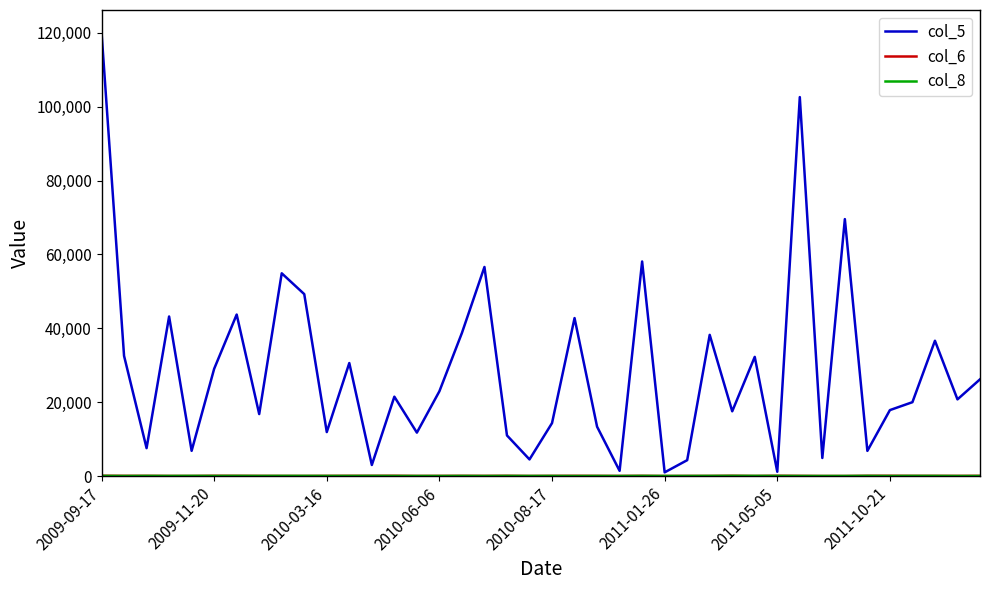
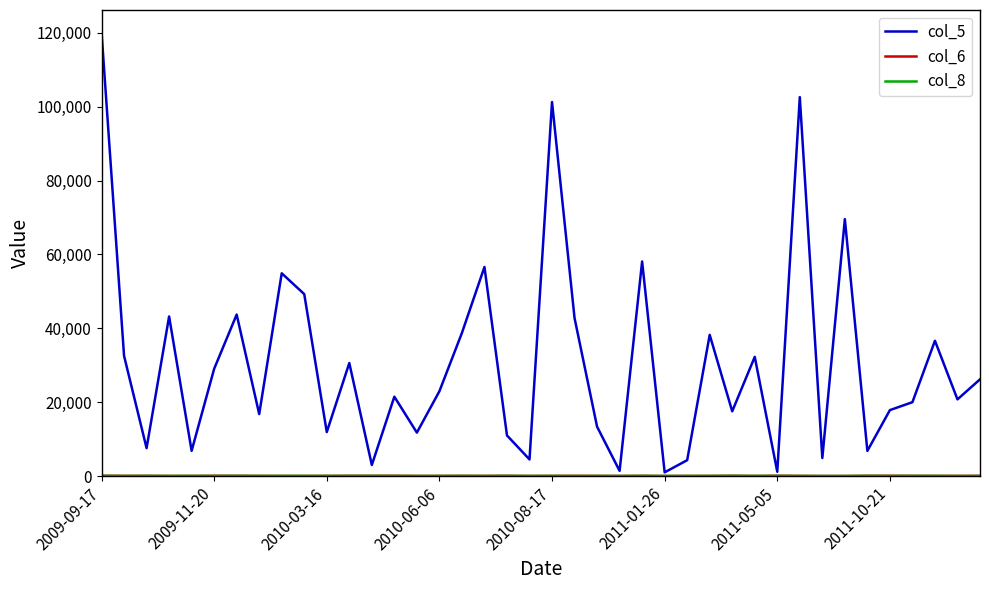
col_5, 2010-08-17: 14,000 -> 101,000
